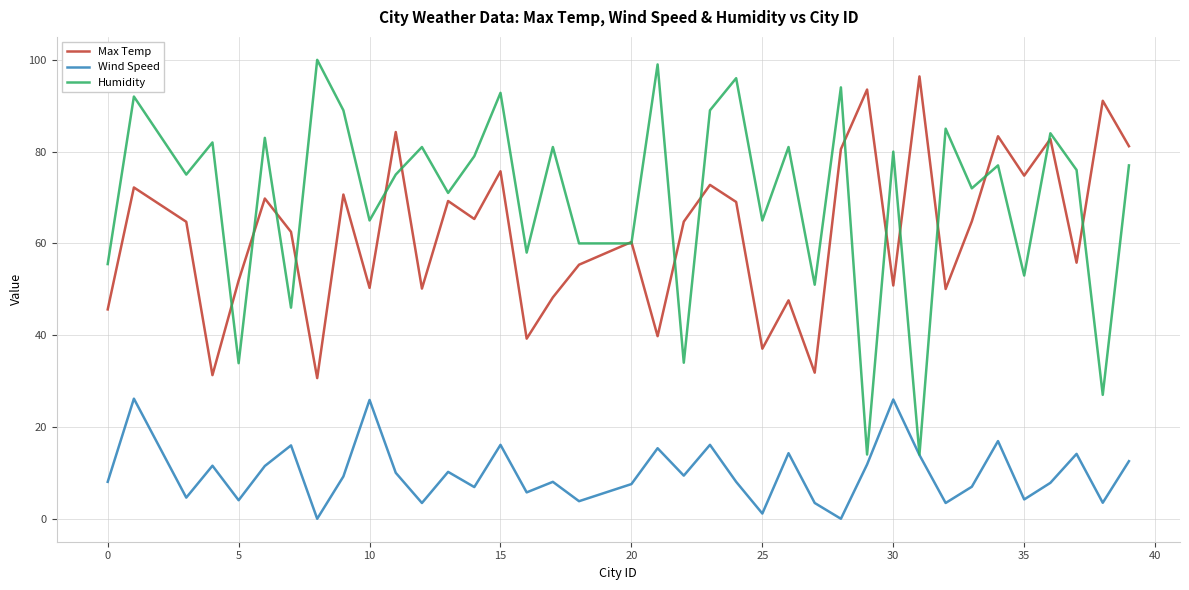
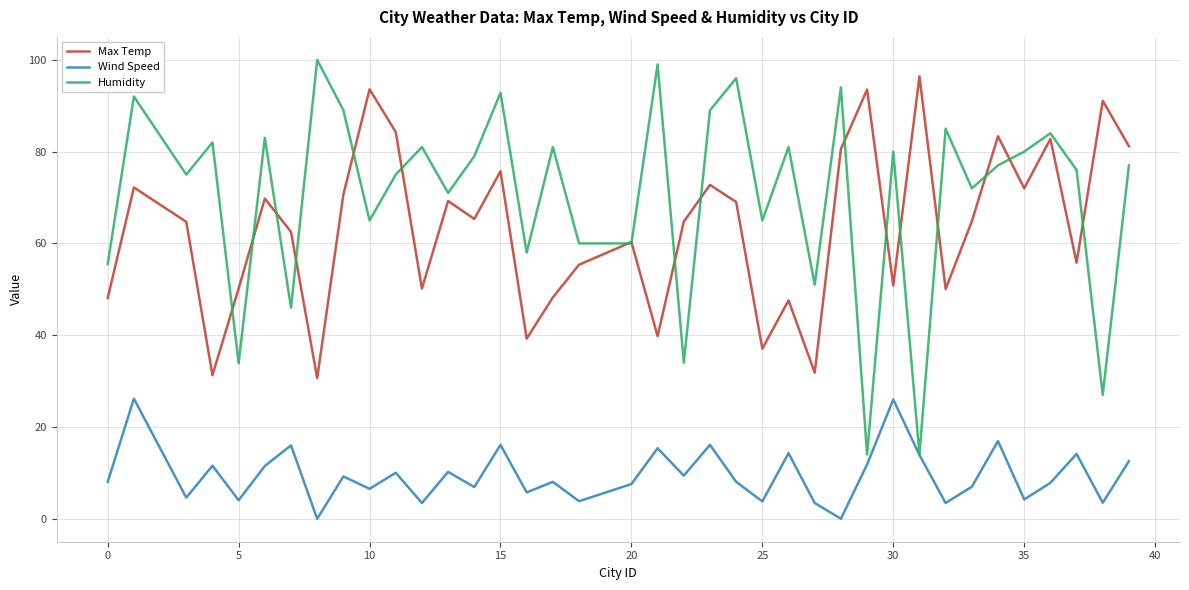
Max Temp, 0: 46 -> 48
Max Temp, 5: 52 -> 50
Max Temp, 10: 50 -> 94
Wind Speed, 10: 26 -> 7
Wind Speed, 25: 1 -> 4
Max Temp, 35: 75 -> 72
Humidity, 35: 53 -> 80
